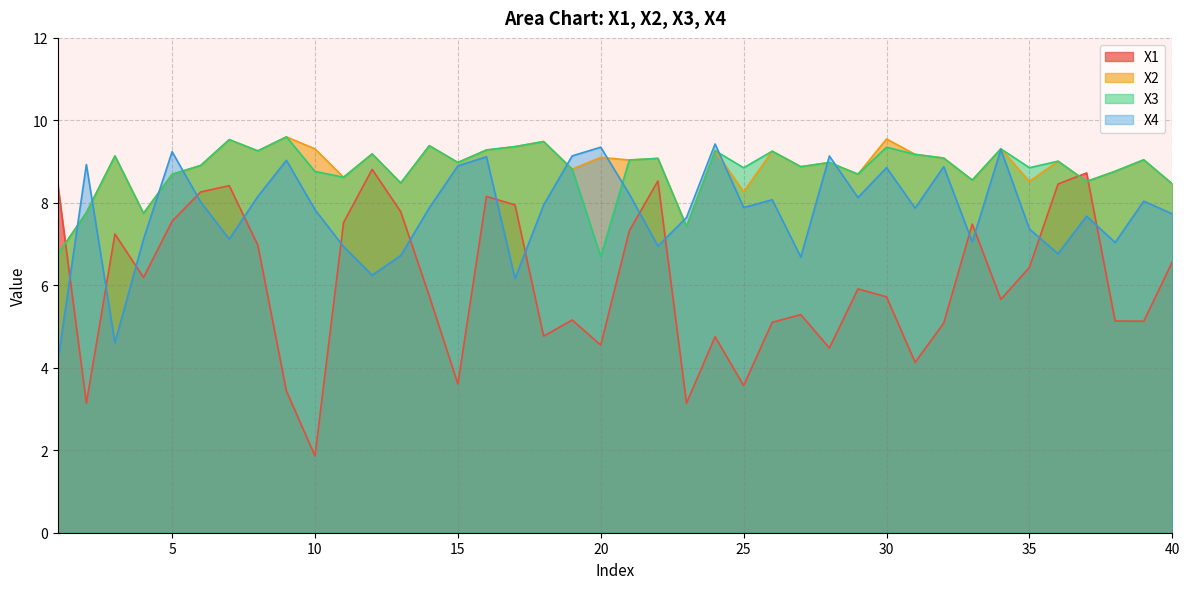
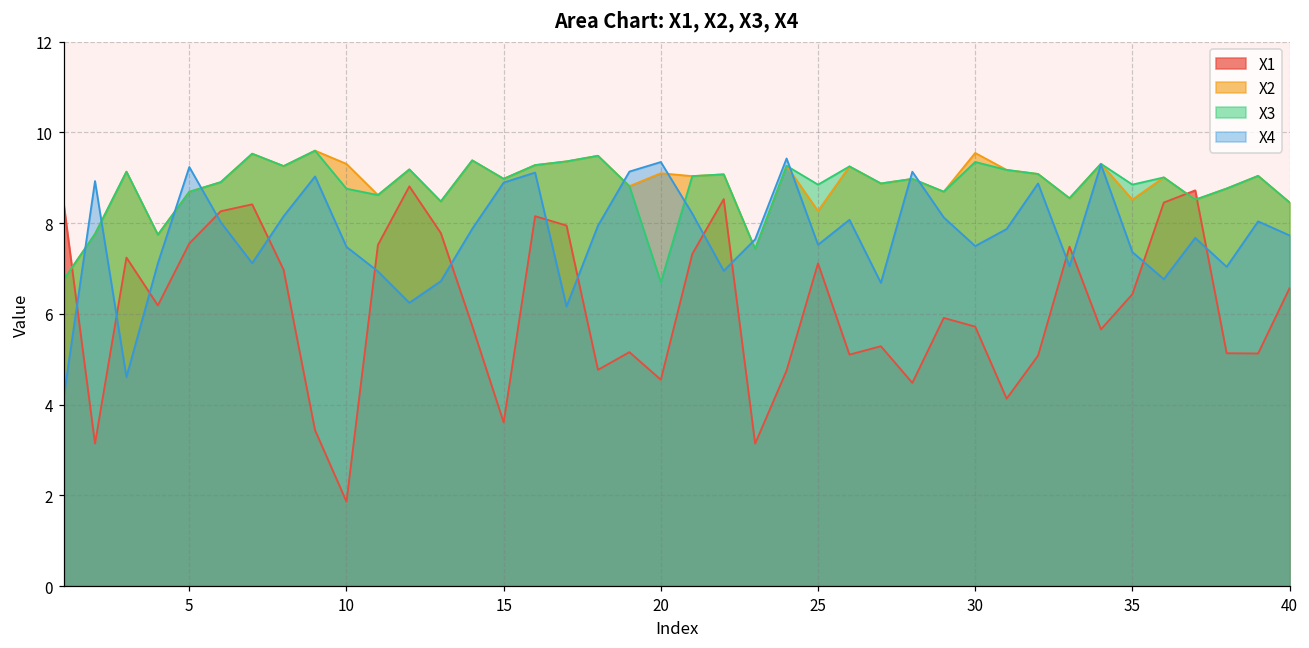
X4, 10: 7.8 -> 7.5
X1, 25: 3.6 -> 7.1
X4, 25: 7.9 -> 7.5
X4, 30: 8.9 -> 7.5
